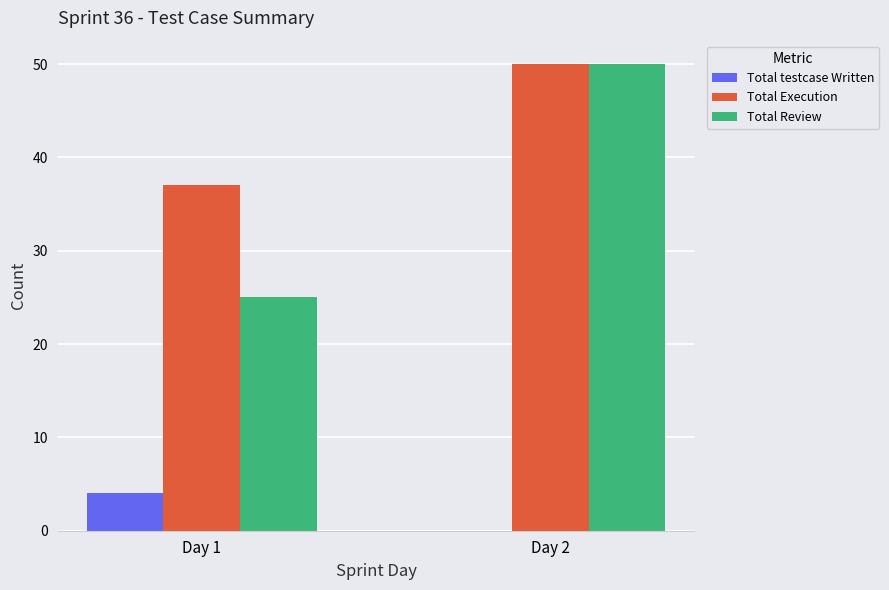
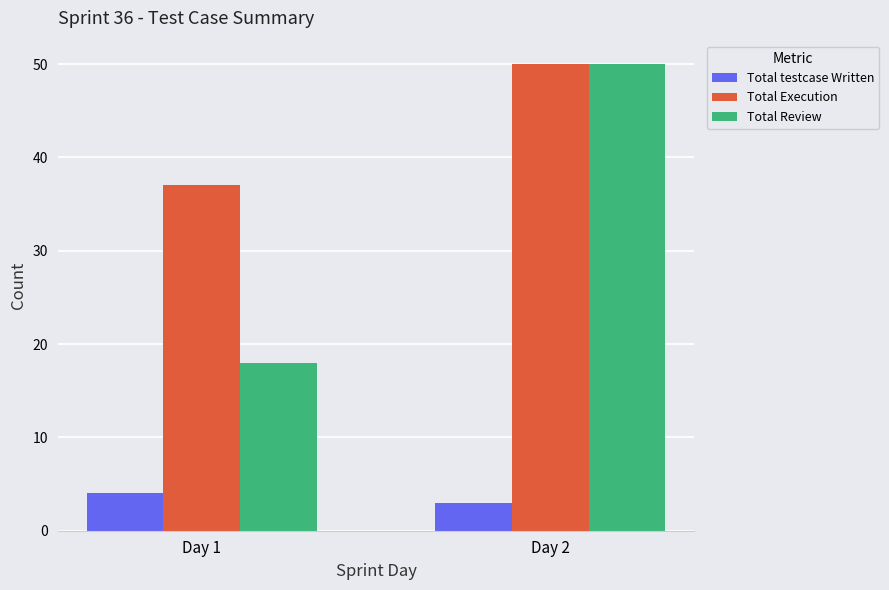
Total Review, Day 1: 25 -> 18
Total testcase Written, Day 2: 0 -> 3
